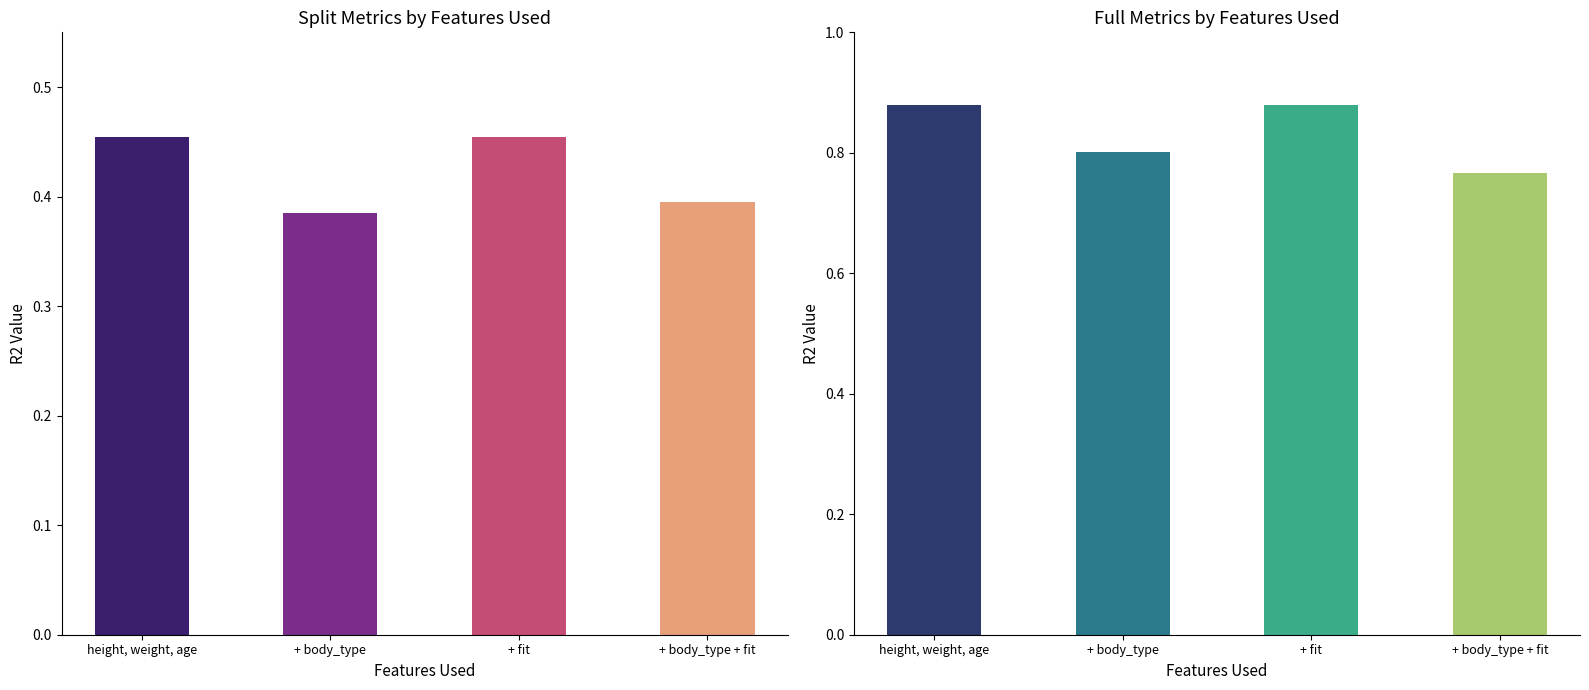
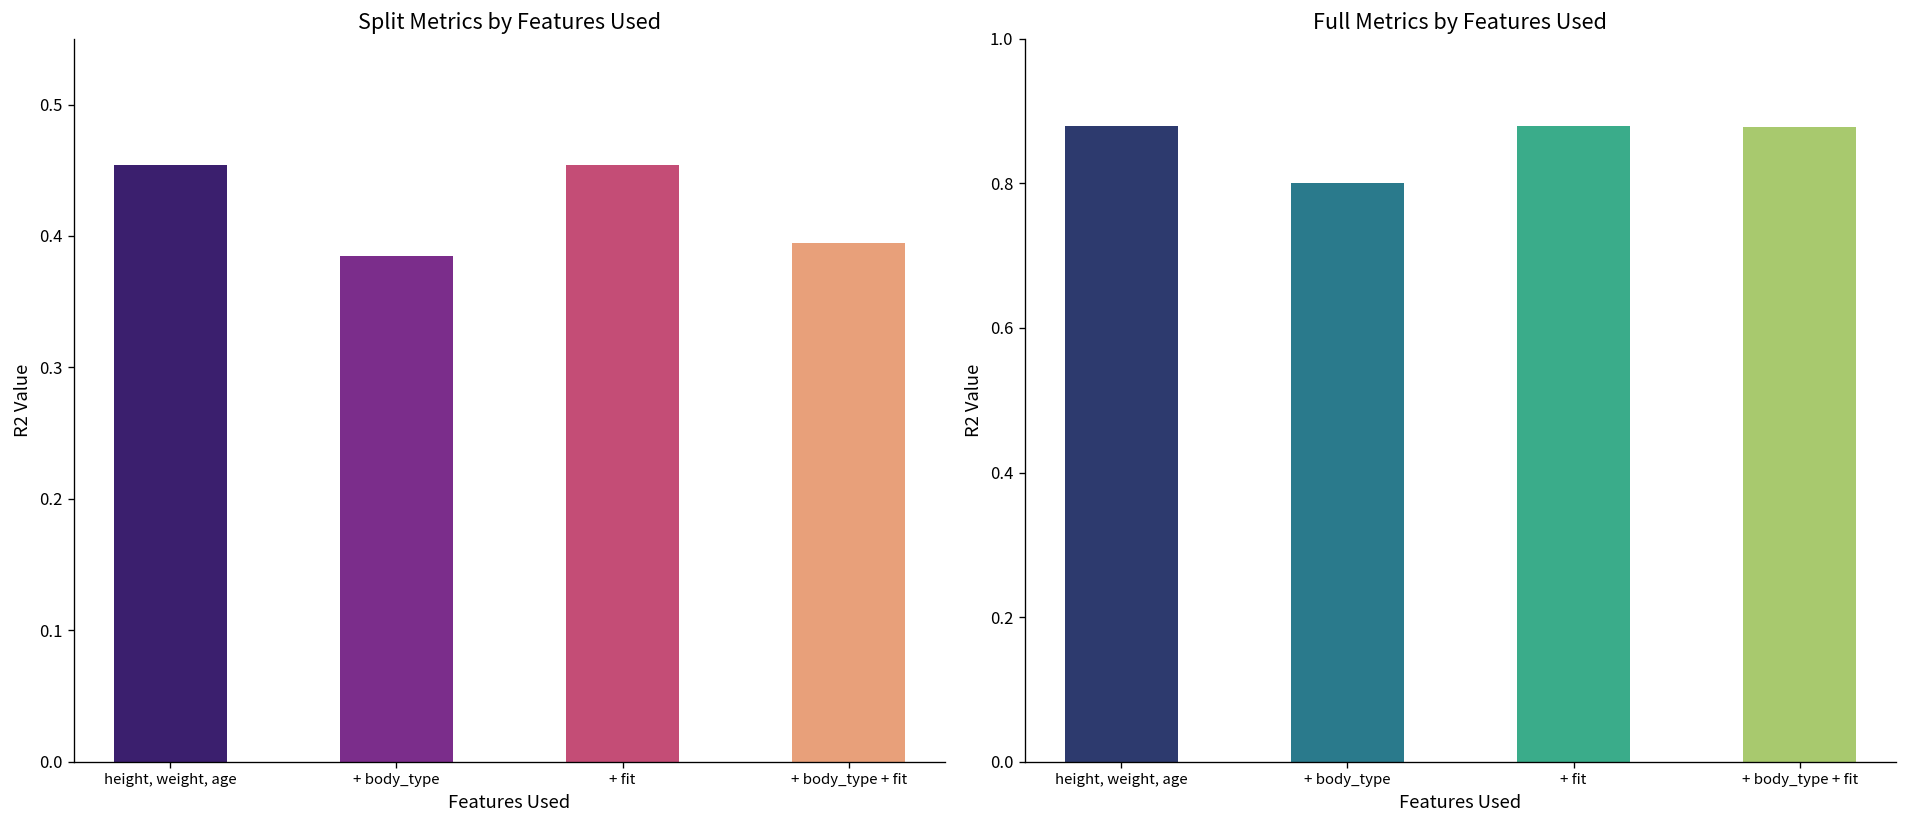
Full Metrics by Features Used, + body_type + fit: 0.77 -> 0.88
